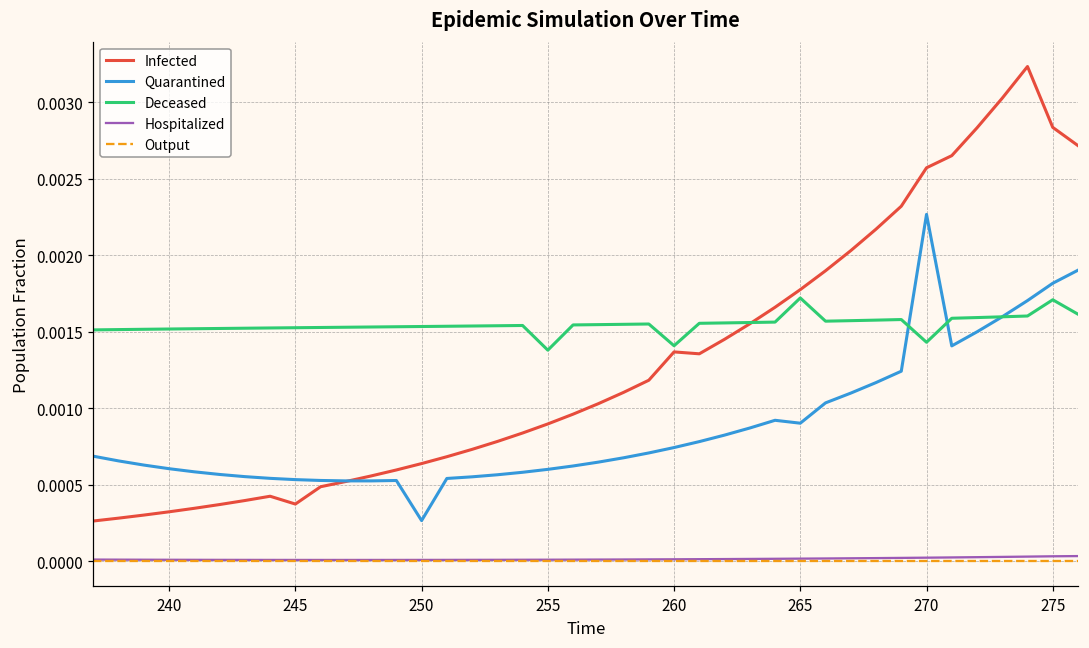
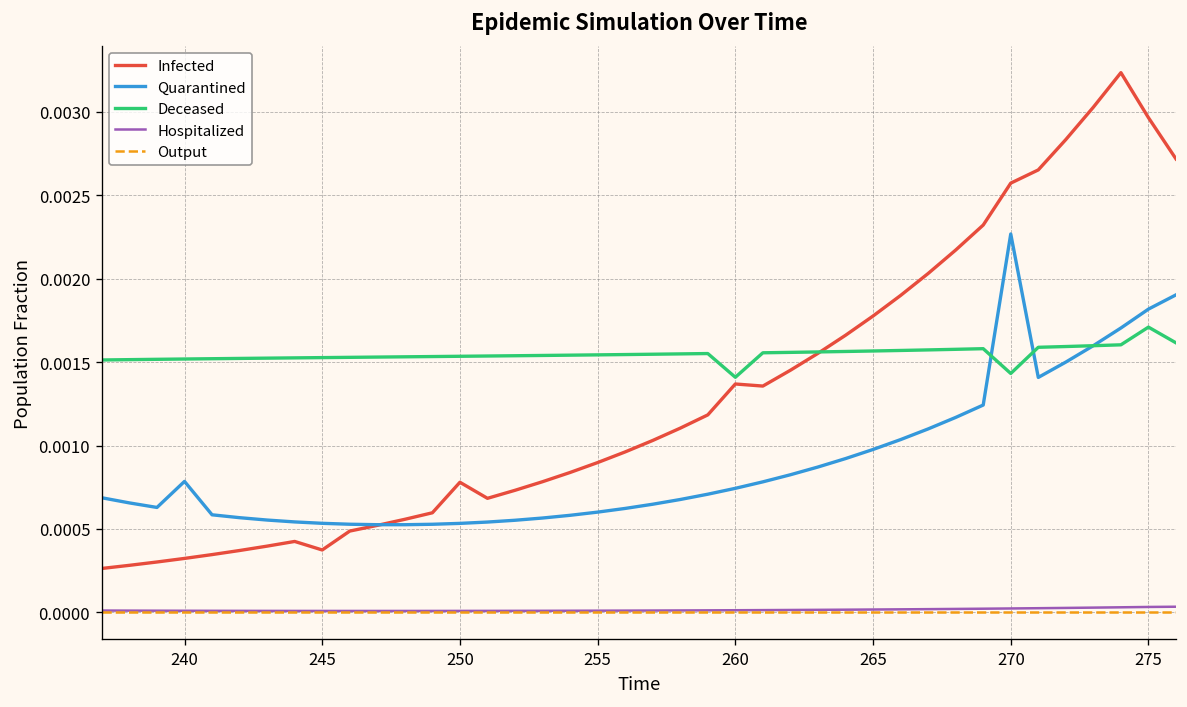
Quarantined, 240: 0.00061 -> 0.00078
Infected, 250: 0.00064 -> 0.00078
Quarantined, 250: 0.00027 -> 0.00053
Deceased, 255: 0.00138 -> 0.00154
Quarantined, 265: 0.00090 -> 0.00098
Deceased, 265: 0.00172 -> 0.00157
Infected, 275: 0.00284 -> 0.00296
